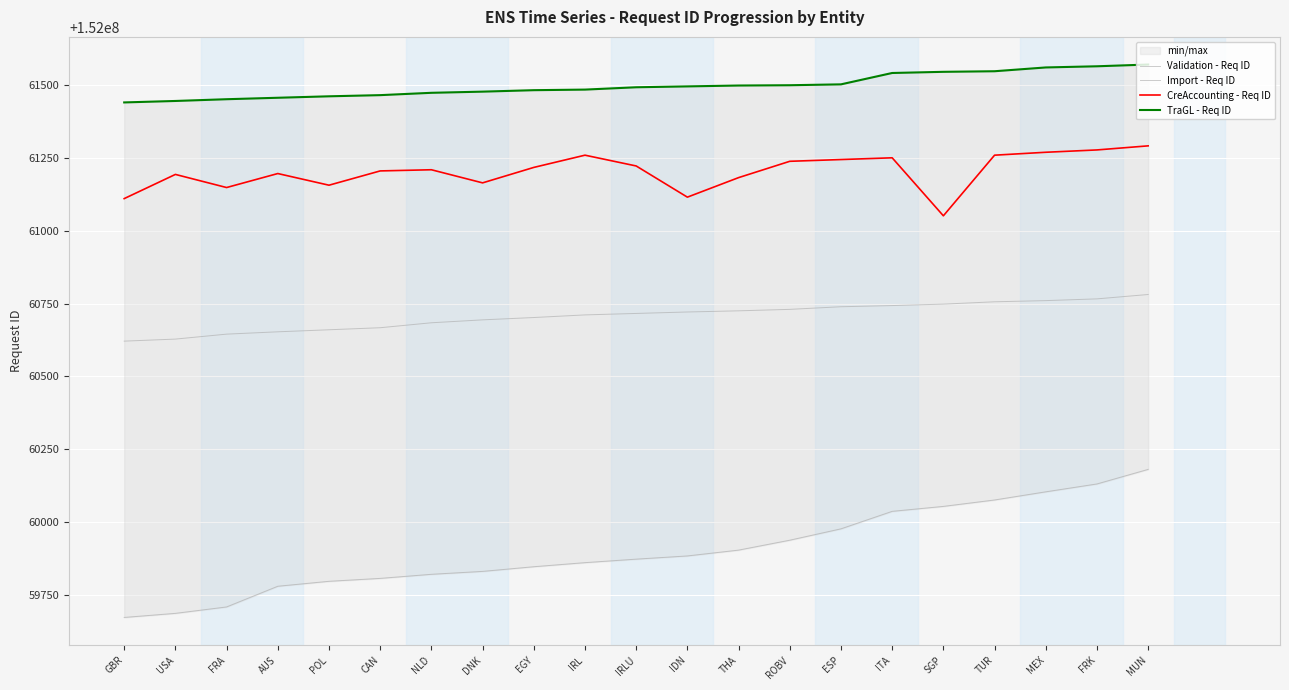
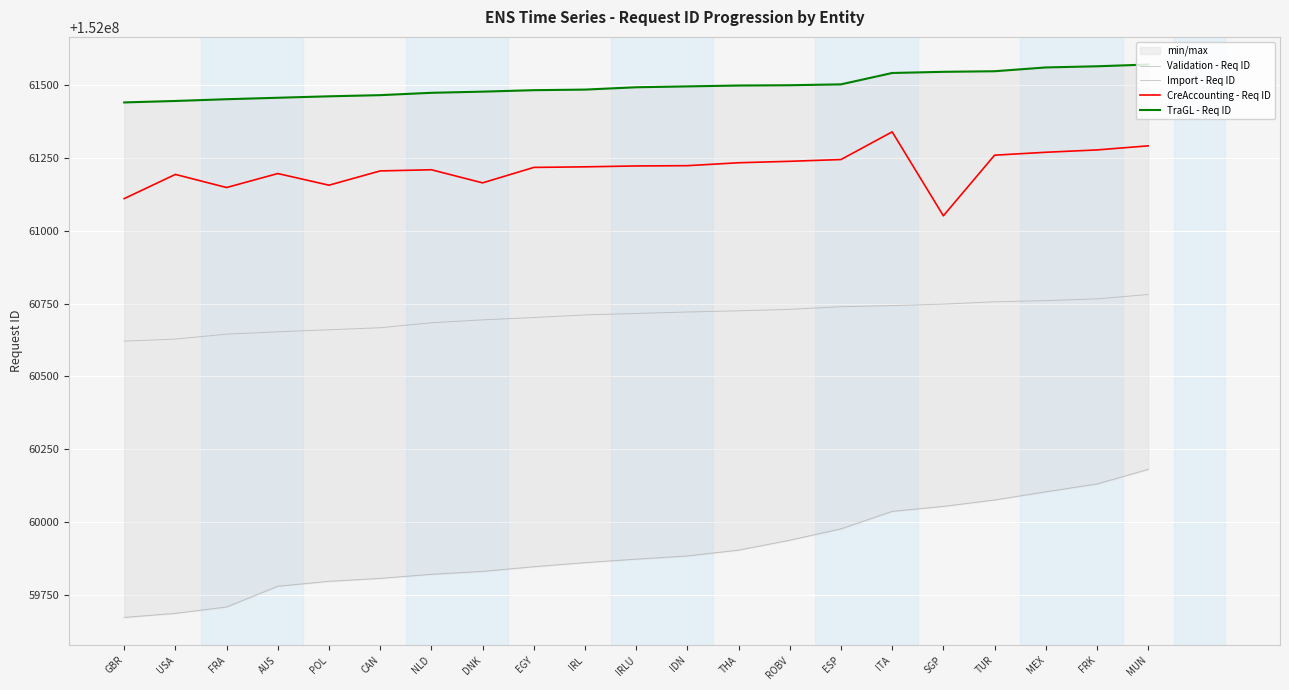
CreAccounting - Req ID, IRL: 152061260 -> 152061220
CreAccounting - Req ID, IDN: 152061120 -> 152061220
CreAccounting - Req ID, THA: 152061180 -> 152061230
CreAccounting - Req ID, ITA: 152061250 -> 152061340
